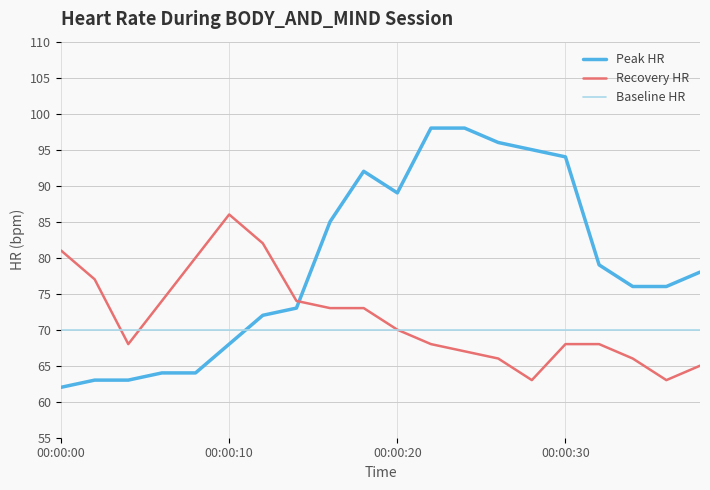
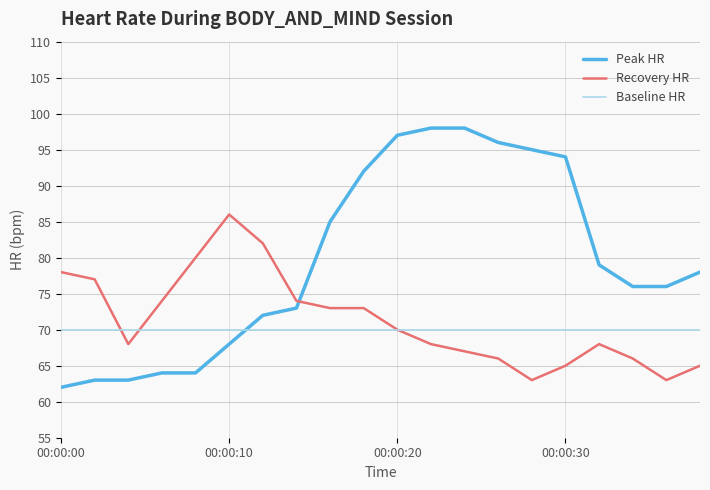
Recovery HR, 00:00:00: 81 -> 78
Peak HR, 00:00:20: 89 -> 97
Recovery HR, 00:00:30: 68 -> 65
